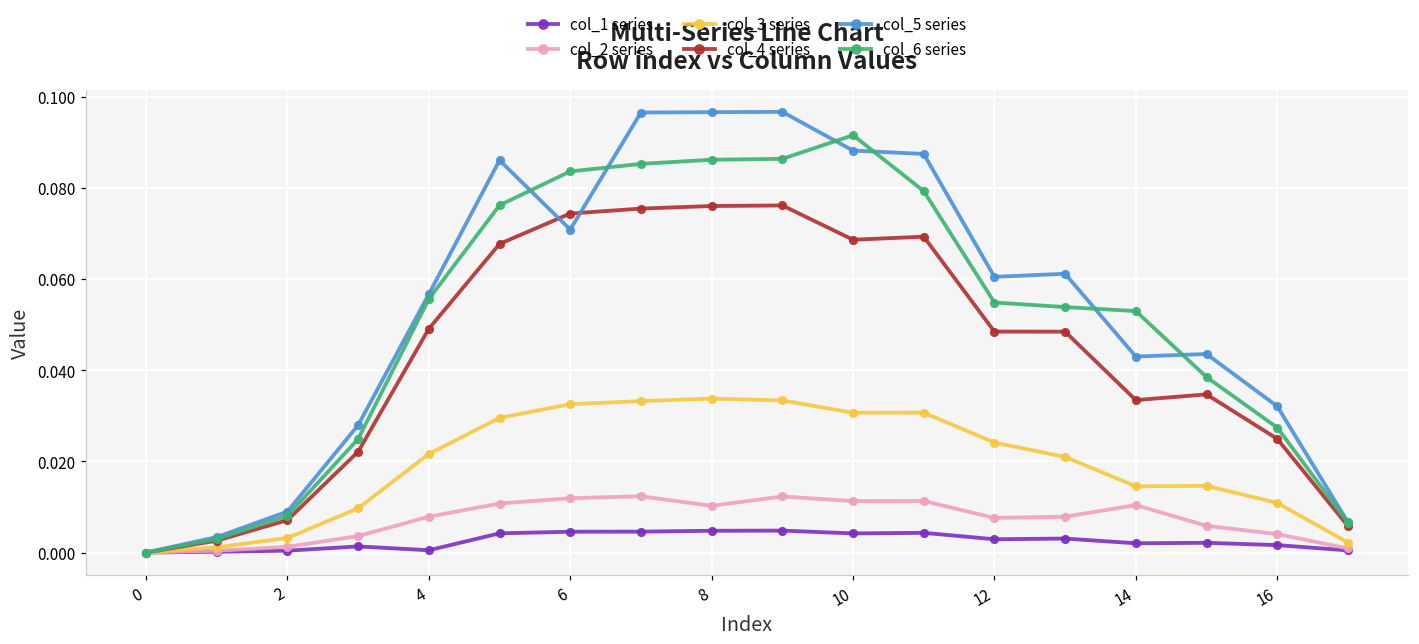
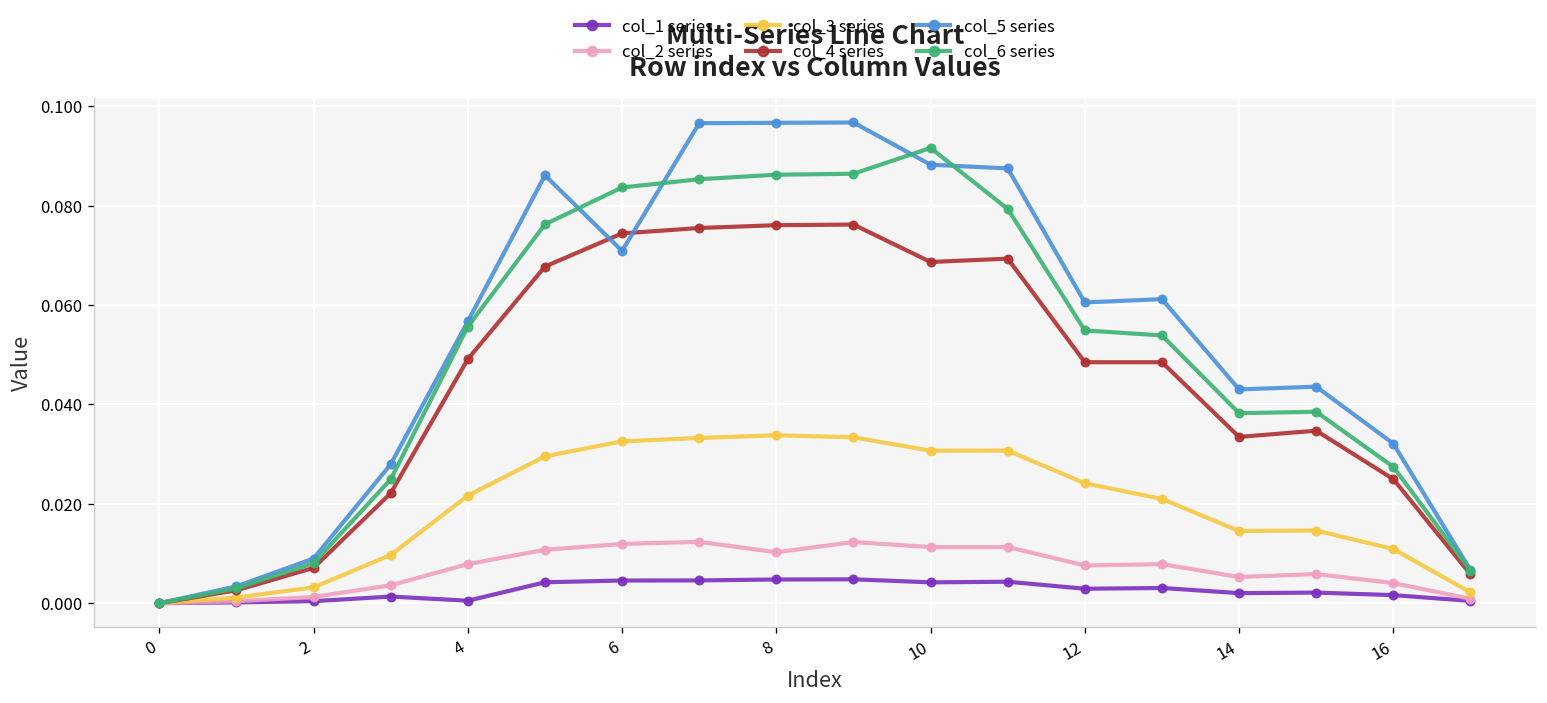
col_2 series, 14: 0.010 -> 0.005
col_6 series, 14: 0.053 -> 0.038
